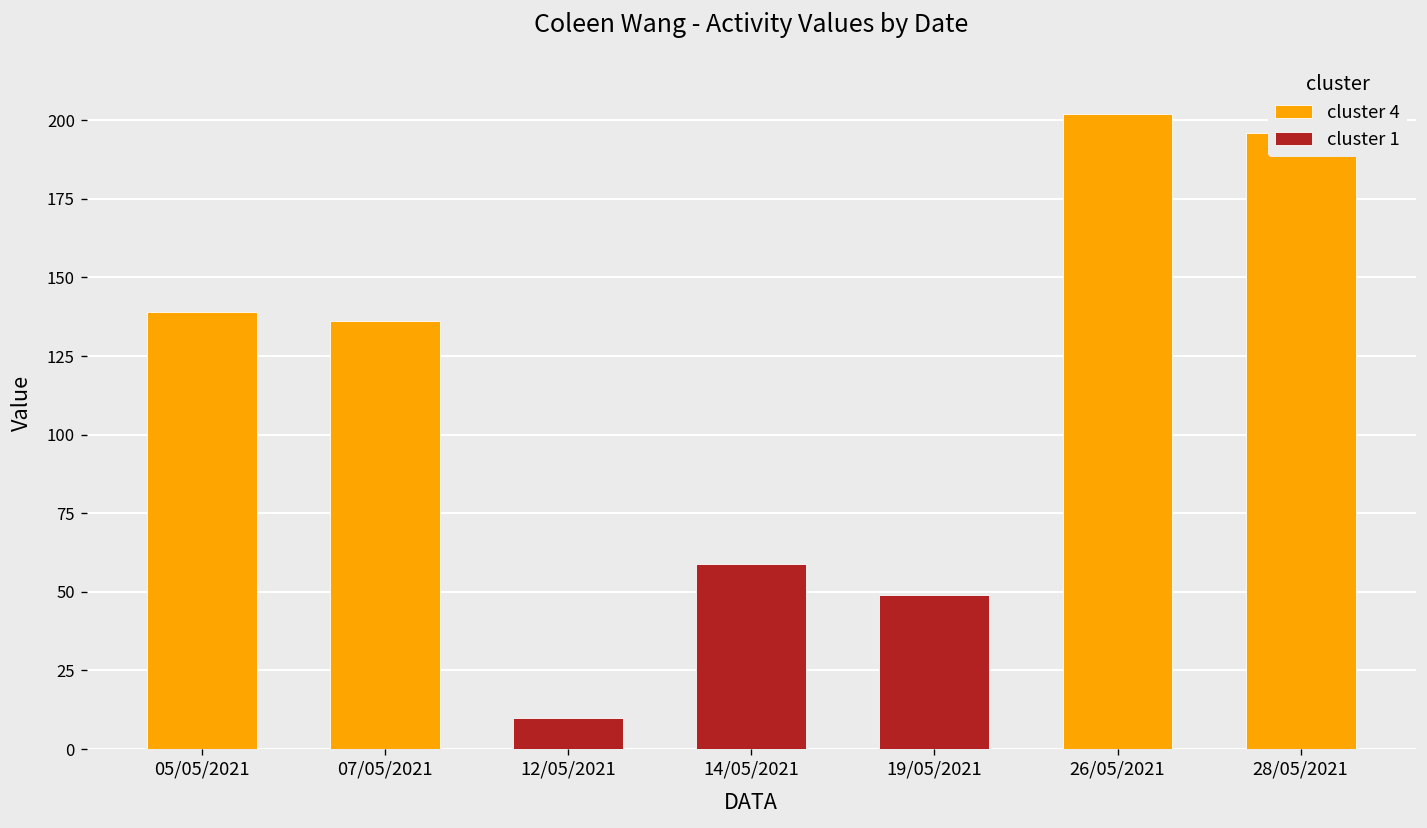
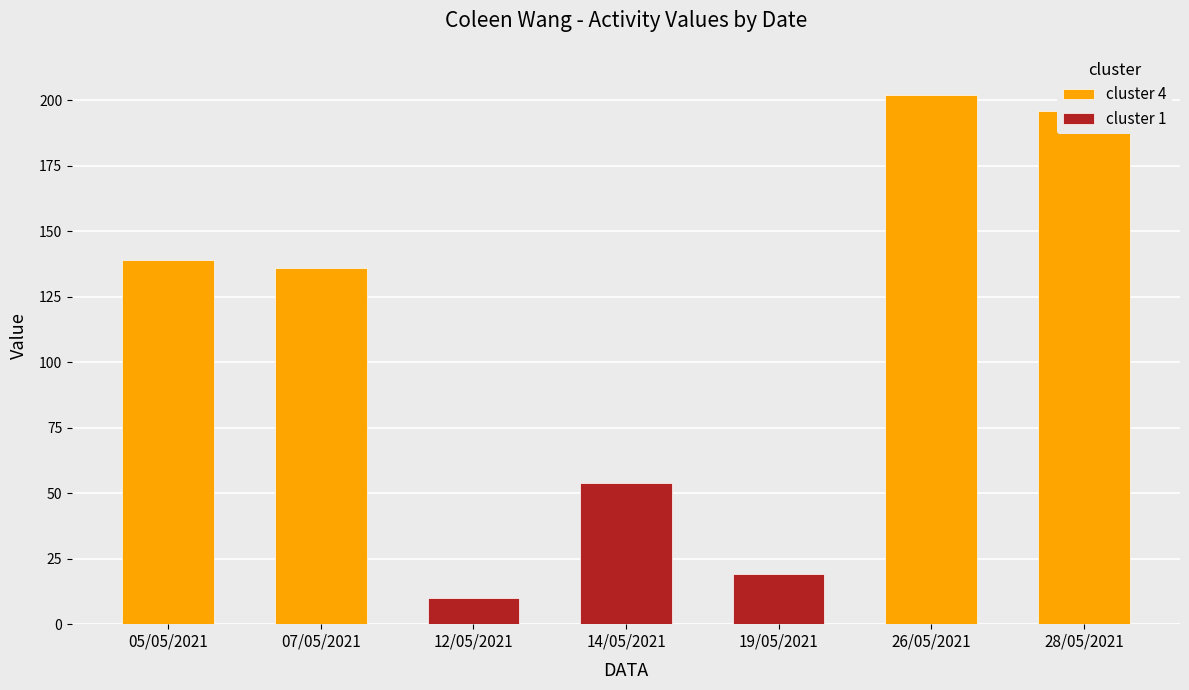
14/05/2021: 59 -> 54
19/05/2021: 49 -> 19
